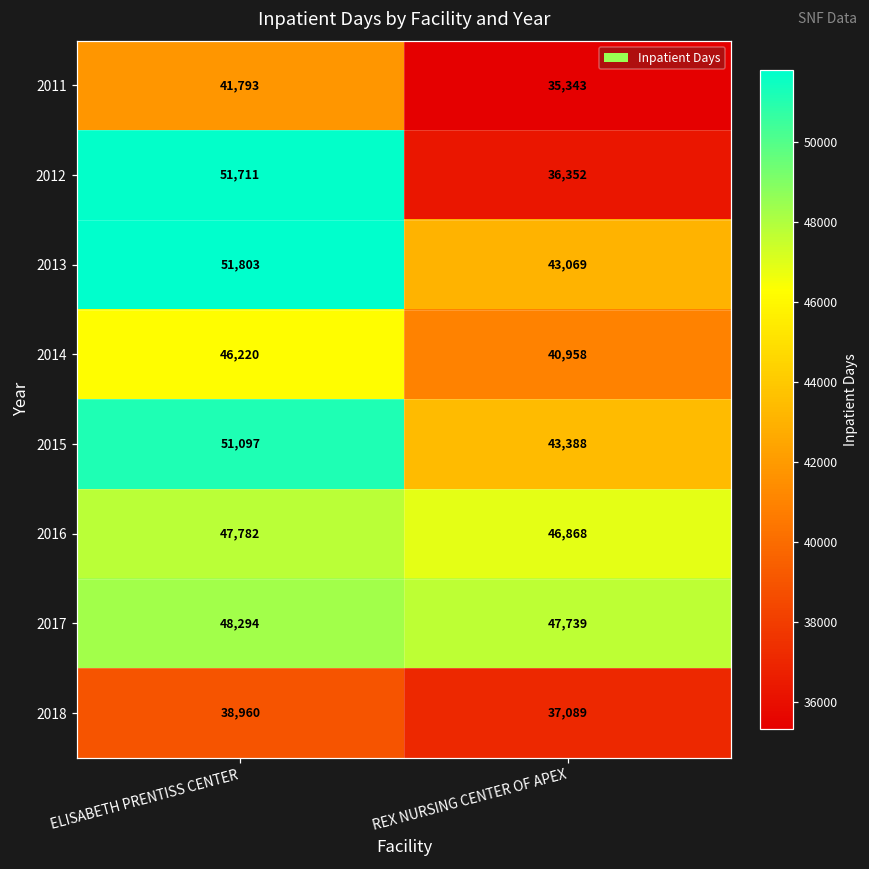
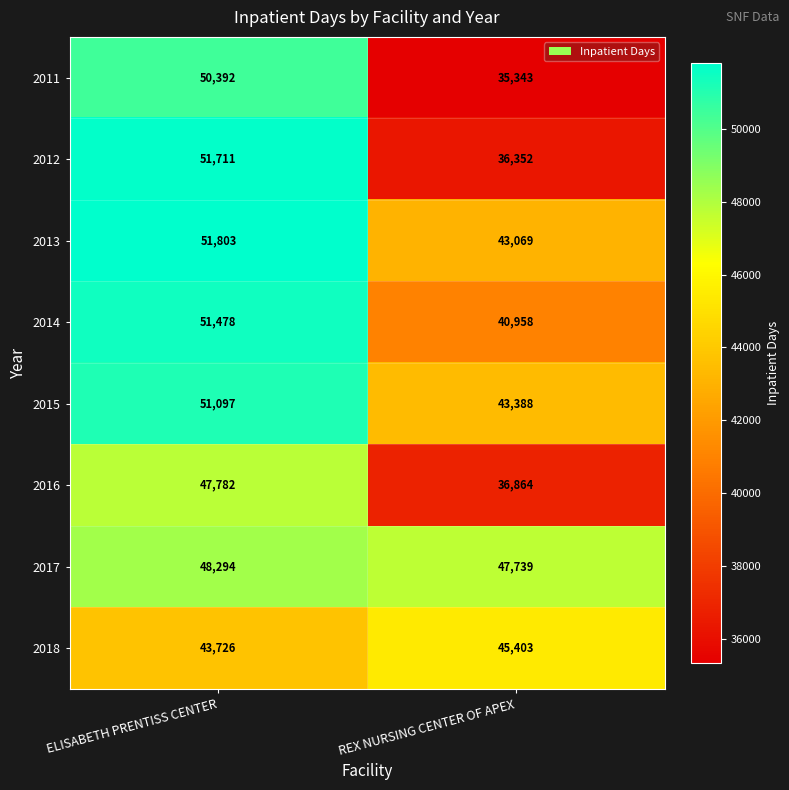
2011, ELISABETH PRENTISS CENTER: 41,793 -> 50,392
2014, ELISABETH PRENTISS CENTER: 46,220 -> 51,478
2016, REX NURSING CENTER OF APEX: 46,868 -> 36,864
2018, ELISABETH PRENTISS CENTER: 38,960 -> 43,726
2018, REX NURSING CENTER OF APEX: 37,089 -> 45,403
